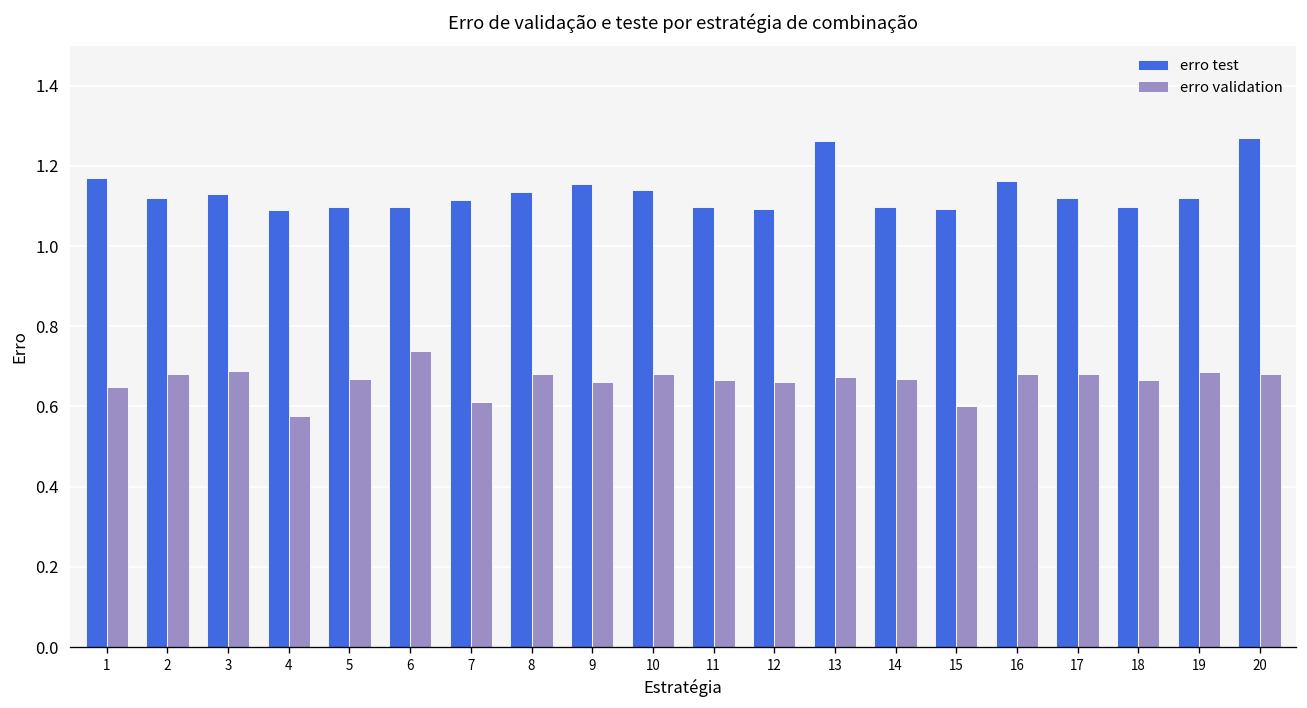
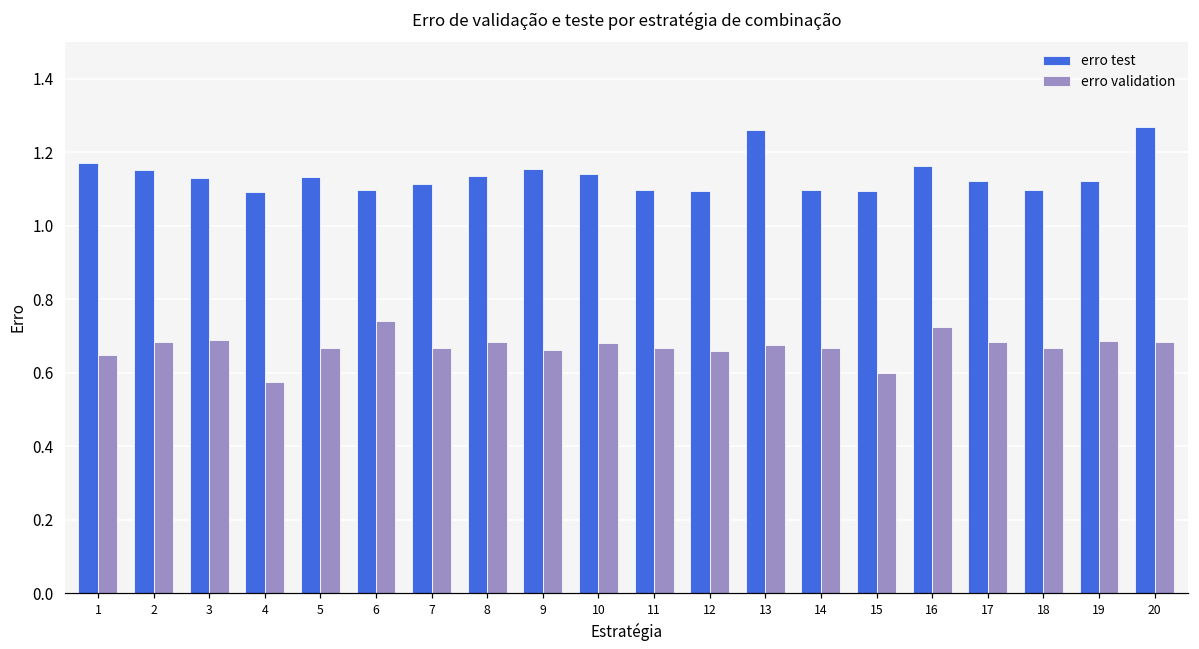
erro test, 2: 1.12 -> 1.15
erro test, 5: 1.10 -> 1.13
erro validation, 7: 0.61 -> 0.67
erro validation, 16: 0.68 -> 0.73
